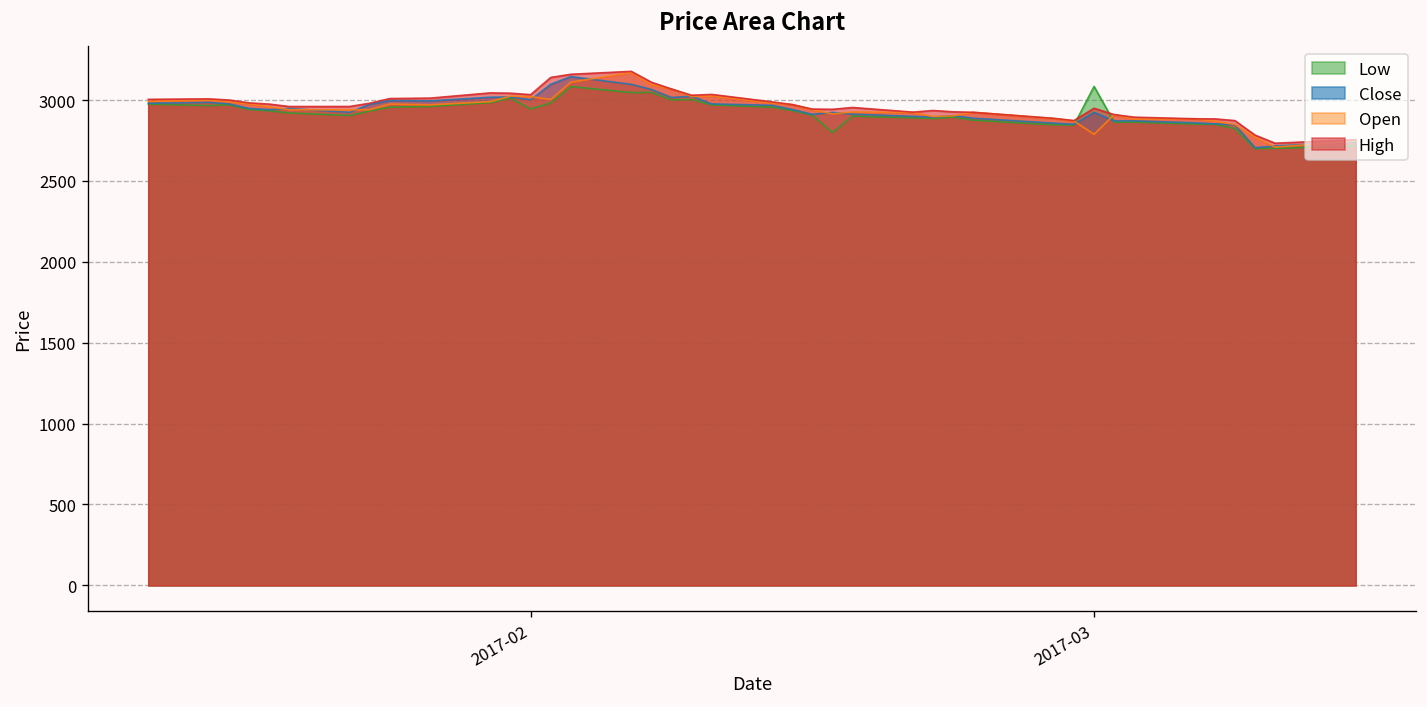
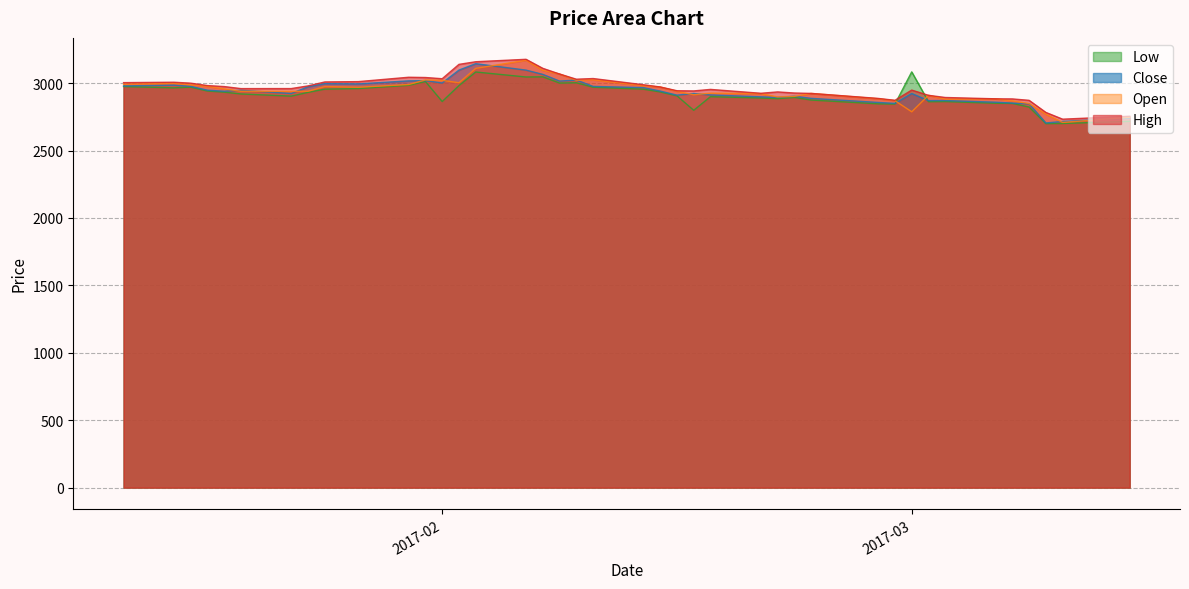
Low, 2017-02: 2940 -> 2860
